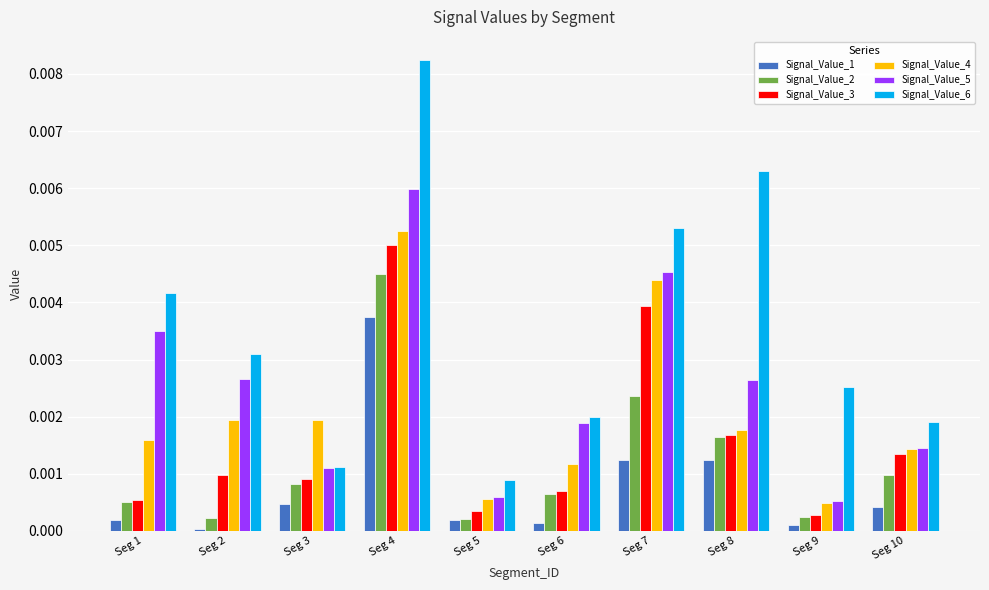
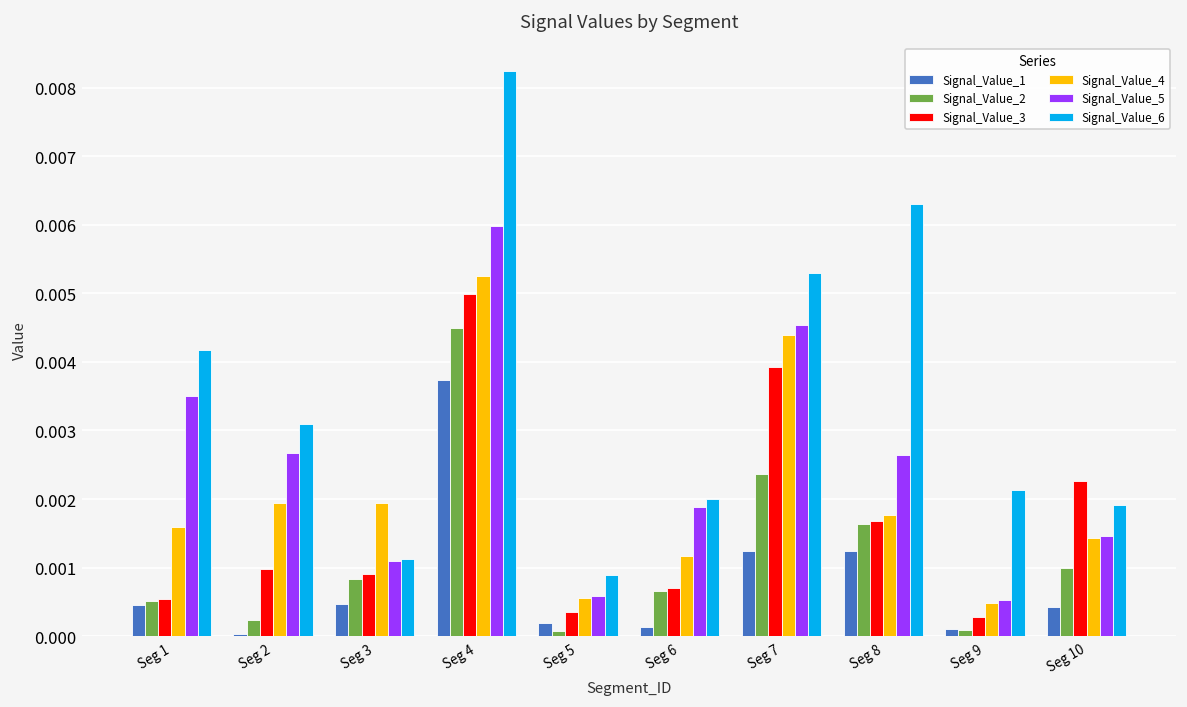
Signal_Value_1, Seg 1: 0.0002 -> 0.0005
Signal_Value_2, Seg 5: 0.0002 -> 0.0001
Signal_Value_2, Seg 9: 0.0002 -> 0.0001
Signal_Value_6, Seg 9: 0.0025 -> 0.0021
Signal_Value_3, Seg 10: 0.0013 -> 0.0023
